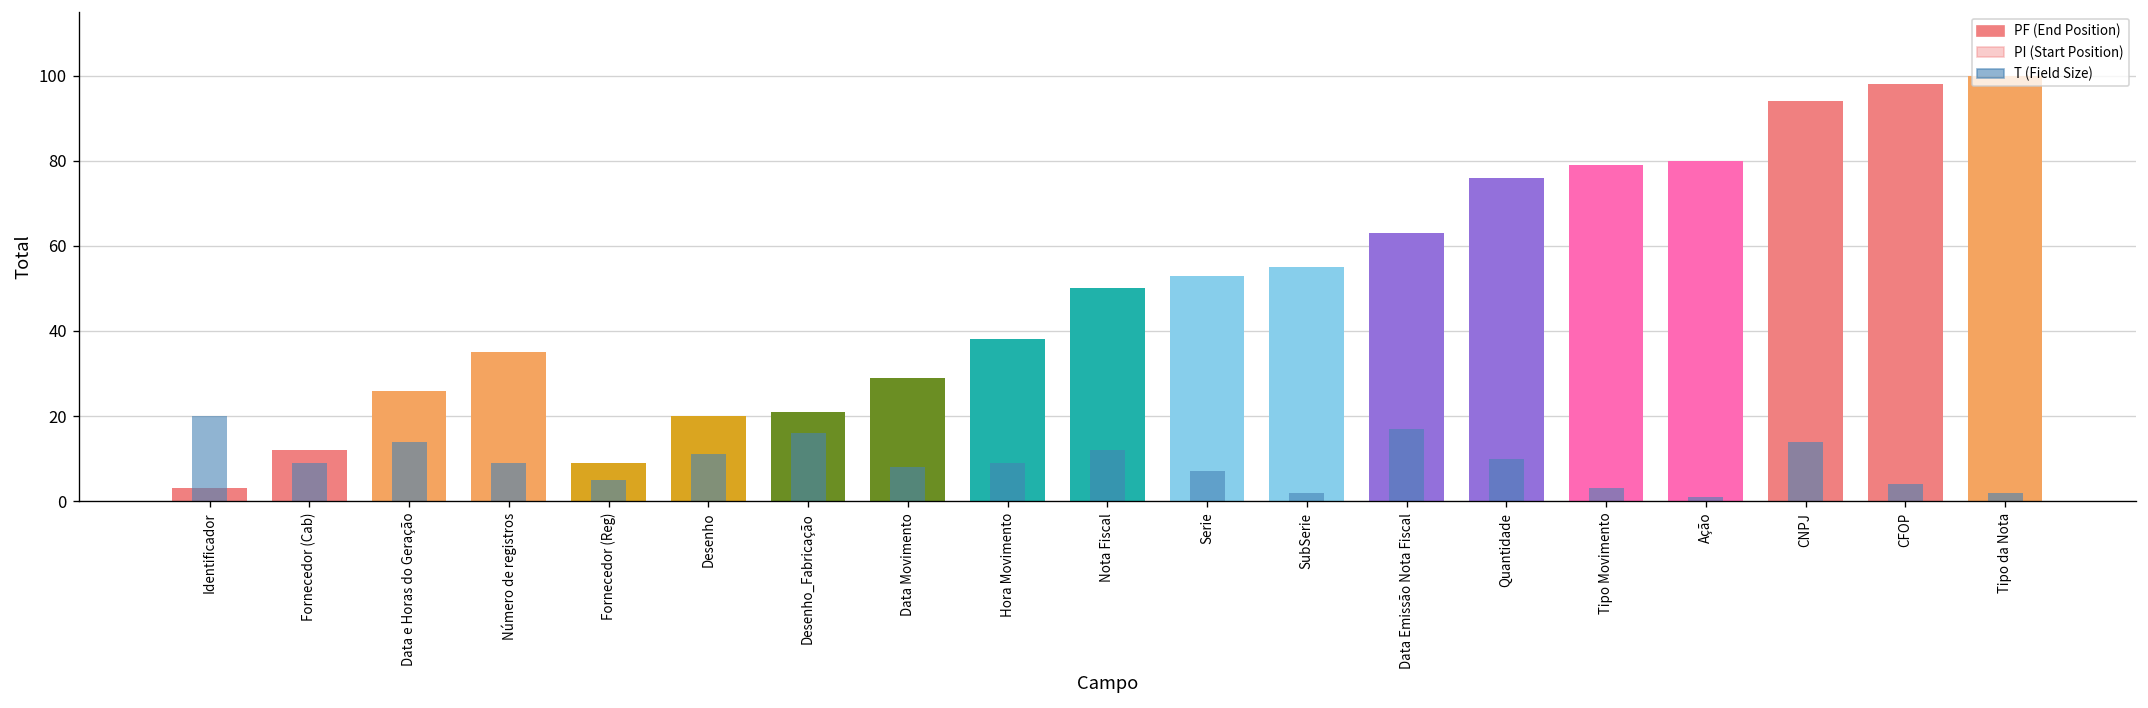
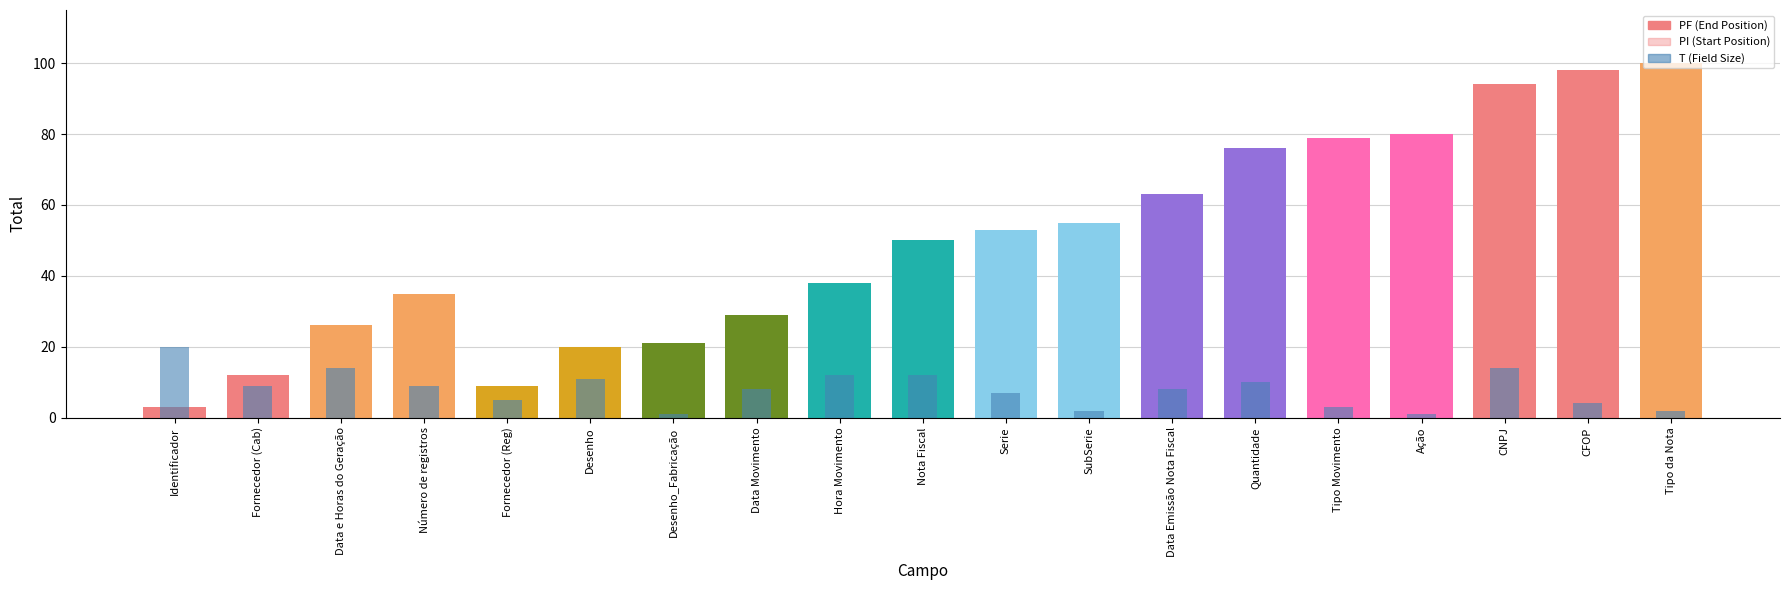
T (Field Size), Desenho_Fabricação: 16 -> 1
T (Field Size), Hora Movimento: 9 -> 12
T (Field Size), Data Emissão Nota Fiscal: 17 -> 8
